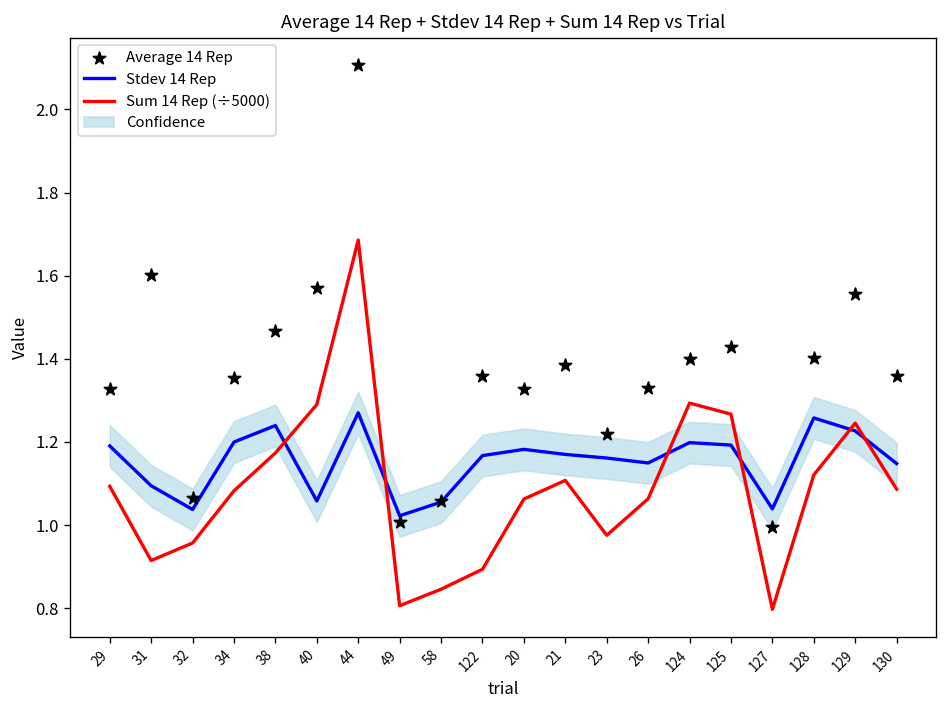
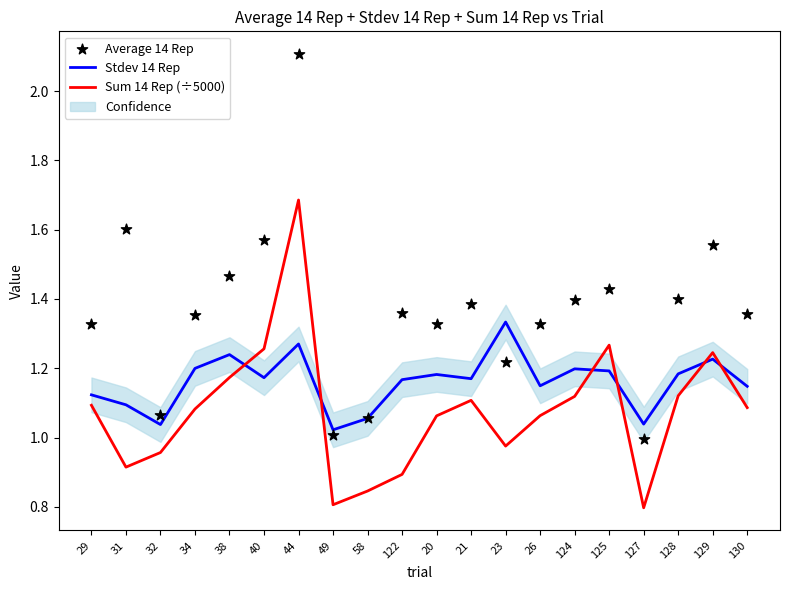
Stdev 14 Rep, 29: 1.19 -> 1.12
Stdev 14 Rep, 40: 1.06 -> 1.17
Sum 14 Rep (÷5000), 40: 1.29 -> 1.26
Stdev 14 Rep, 23: 1.16 -> 1.33
Sum 14 Rep (÷5000), 124: 1.29 -> 1.12
Stdev 14 Rep, 128: 1.26 -> 1.18
